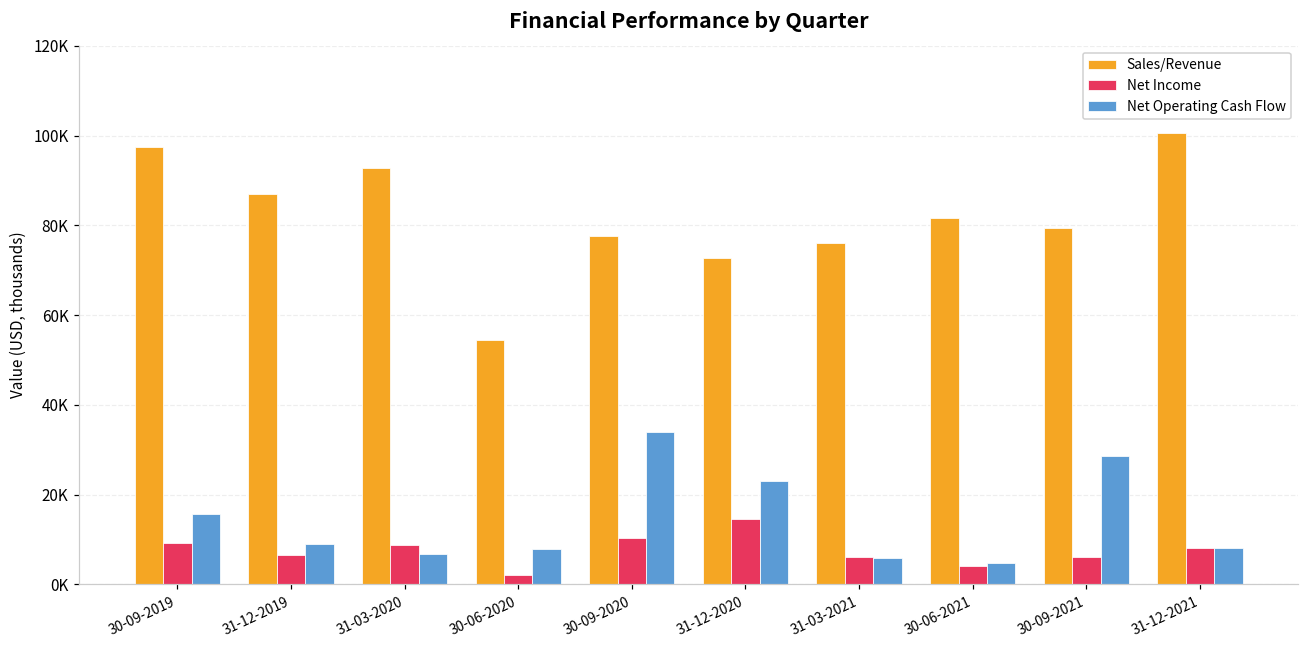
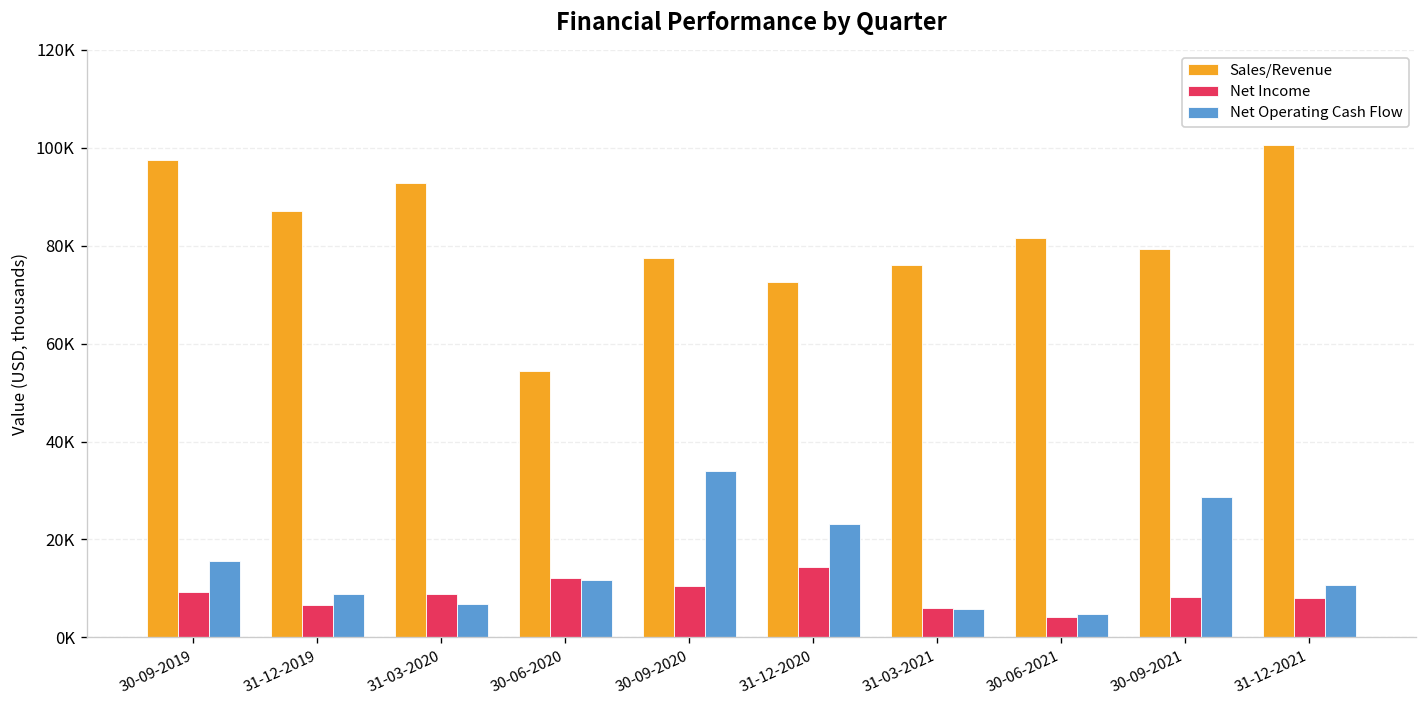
Net Income, 30-06-2020: 2000 -> 12000
Net Operating Cash Flow, 30-06-2020: 8000 -> 12000
Net Income, 30-09-2021: 6000 -> 8000
Net Operating Cash Flow, 31-12-2021: 8000 -> 11000
